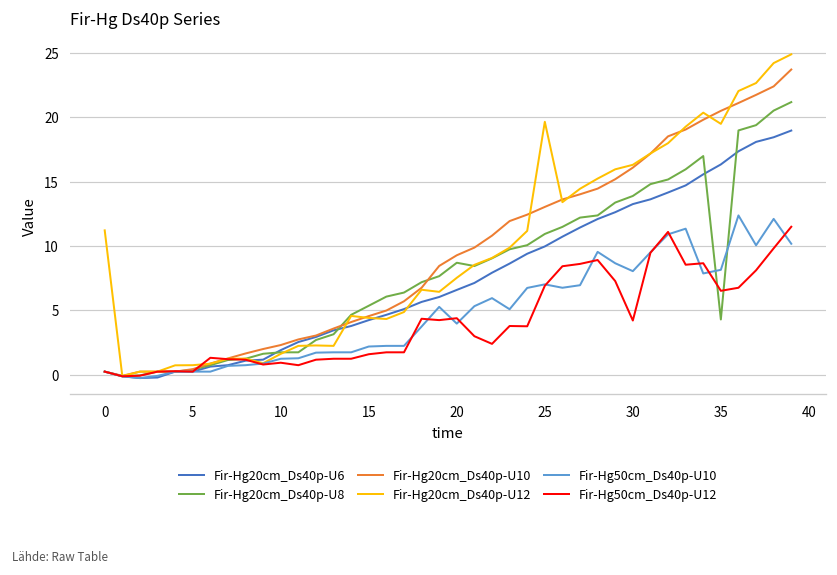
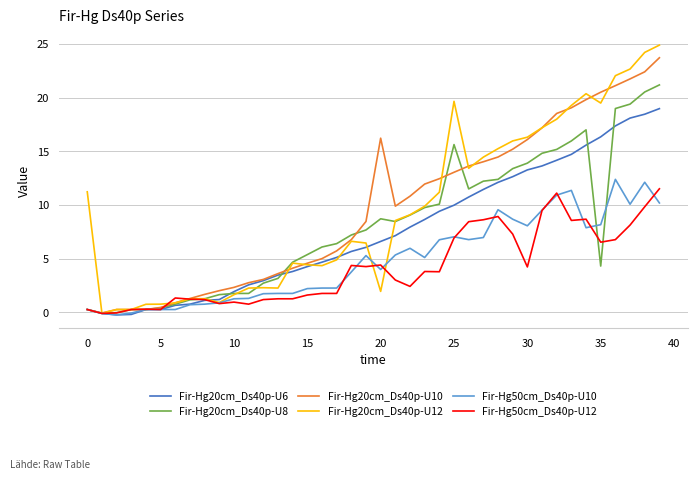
Fir-Hg20cm_Ds40p-U10, 20: 9.3 -> 16.2
Fir-Hg20cm_Ds40p-U12, 20: 7.5 -> 1.9
Fir-Hg20cm_Ds40p-U8, 25: 10.9 -> 15.6
